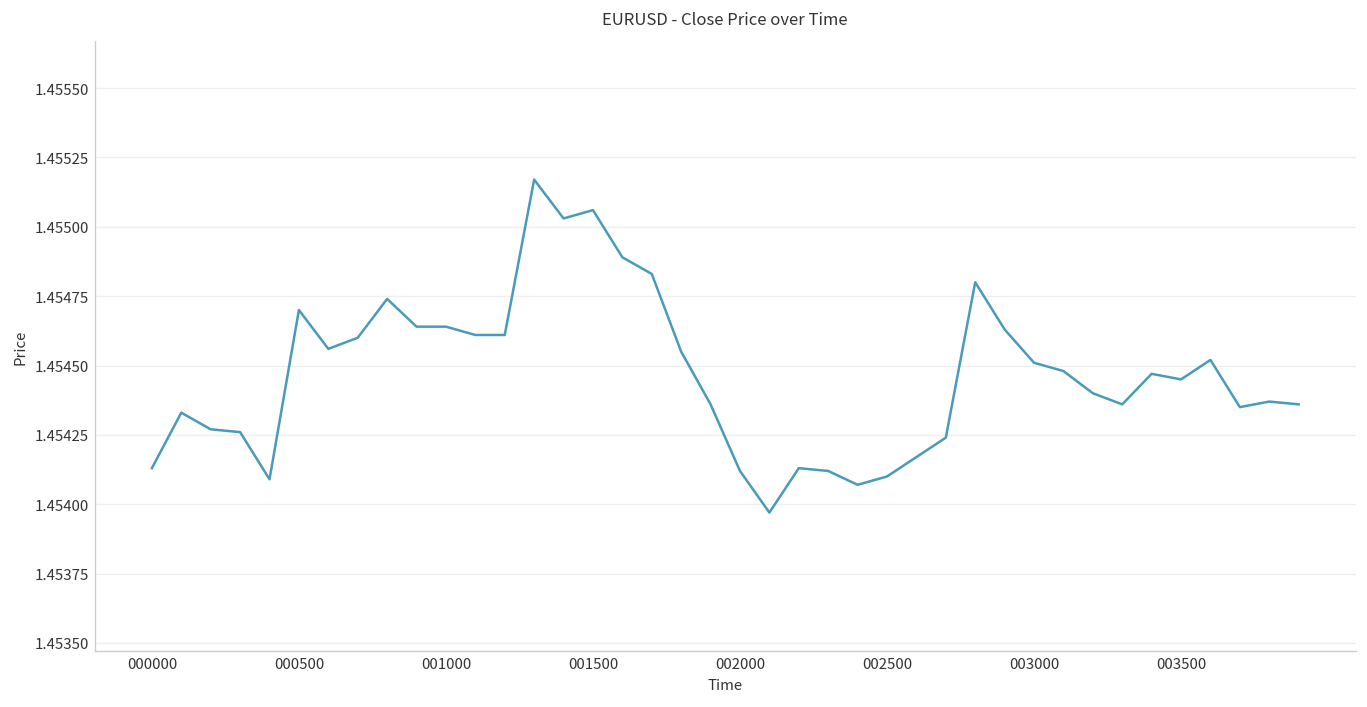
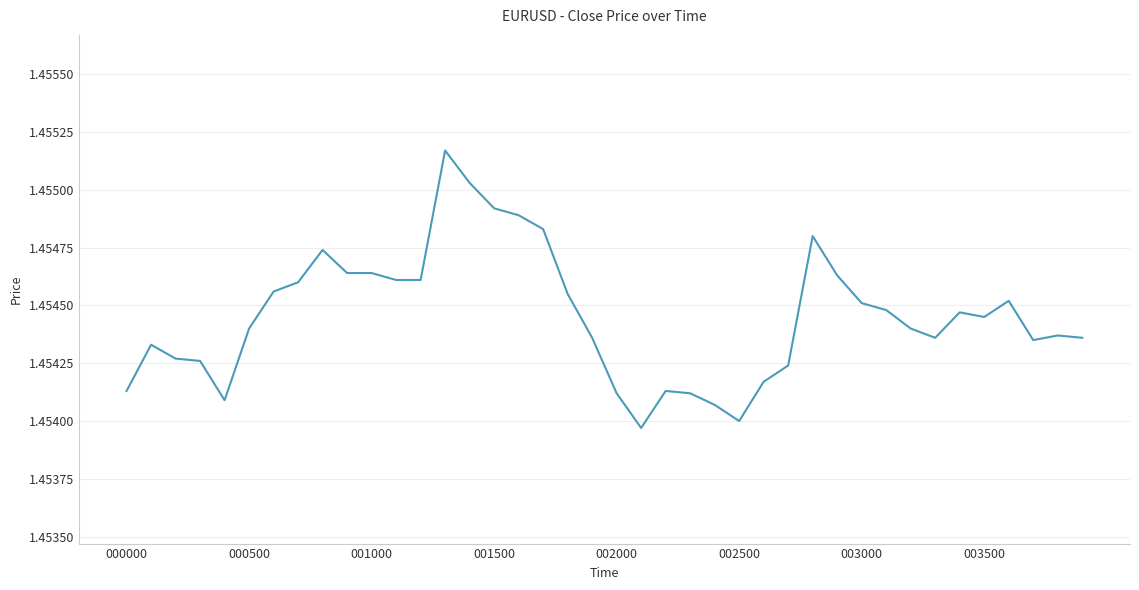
000500: 1.4547 -> 1.4544
001500: 1.45506 -> 1.45492
002500: 1.4541 -> 1.4540
